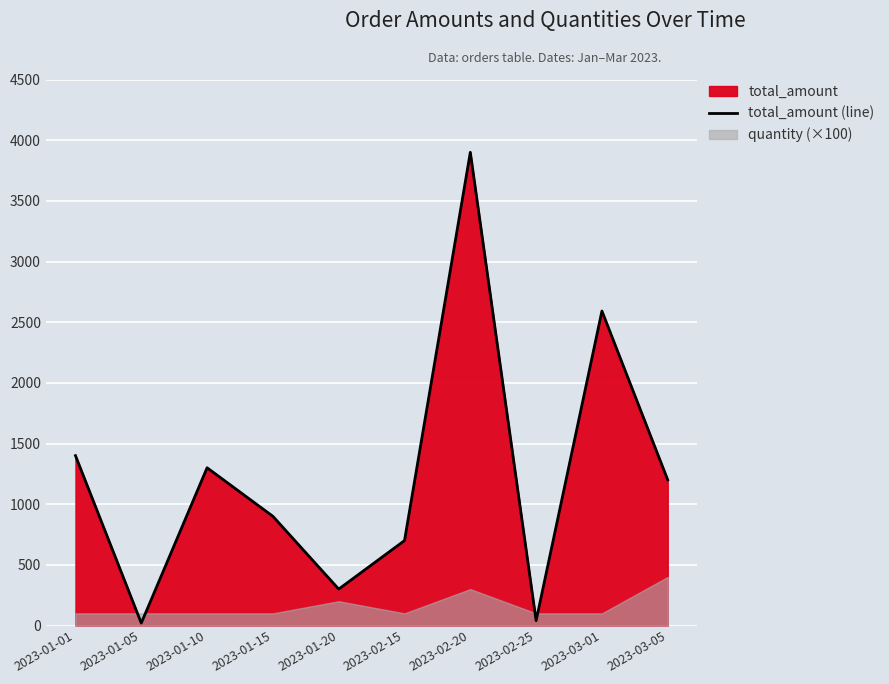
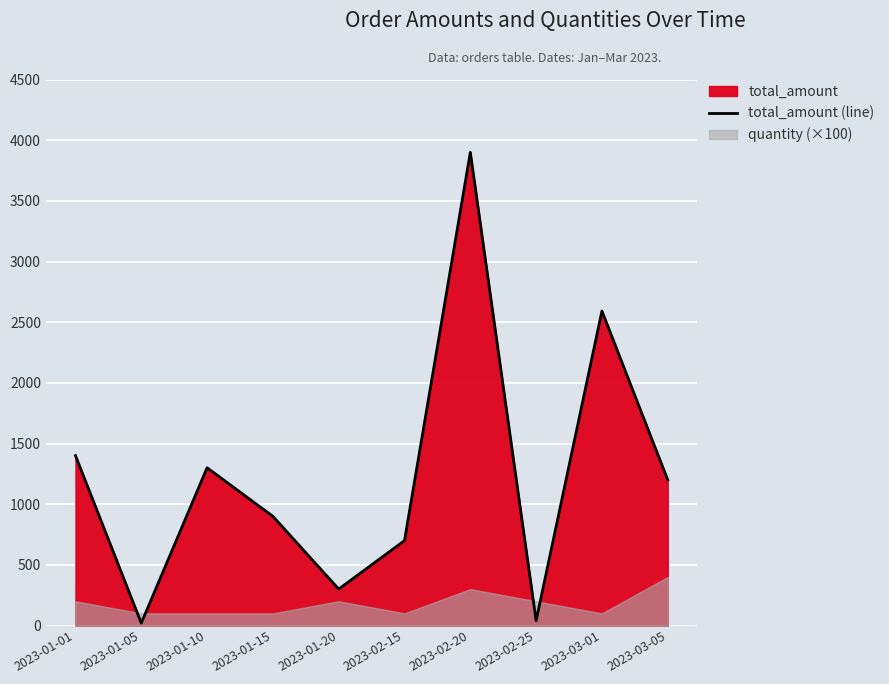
quantity (×100), 2023-01-01: 100 -> 200
quantity (×100), 2023-02-25: 100 -> 200
